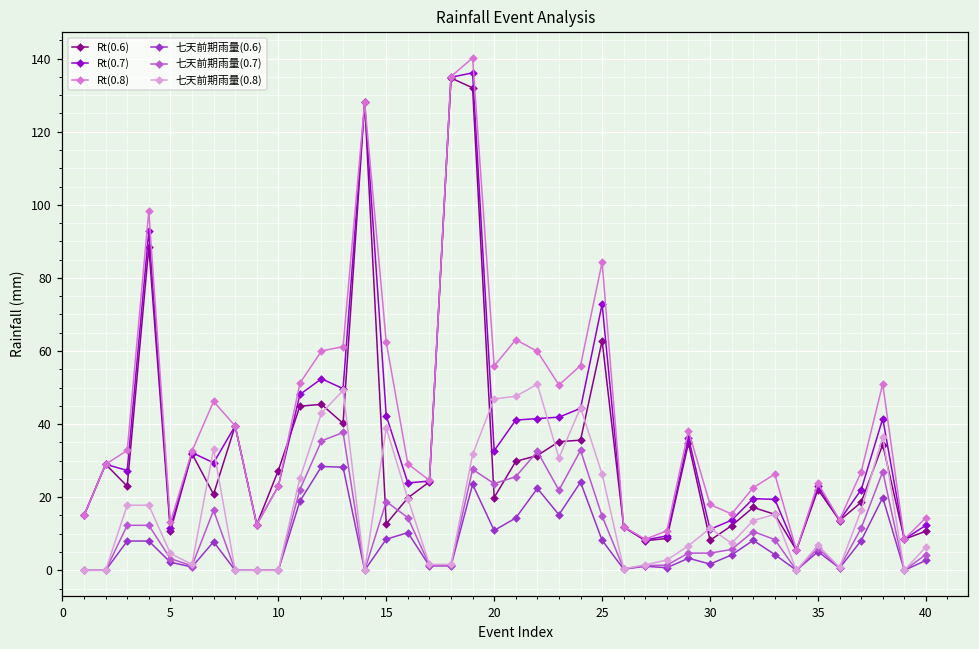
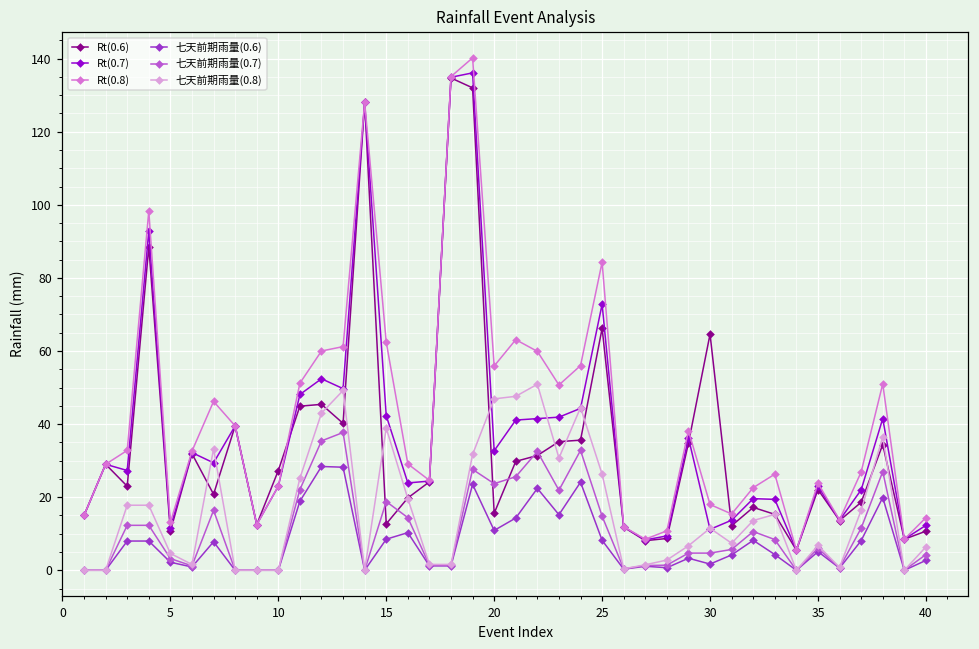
Rt(0.6), 20: 20 -> 16
Rt(0.6), 25: 63 -> 66
Rt(0.6), 30: 8 -> 65
